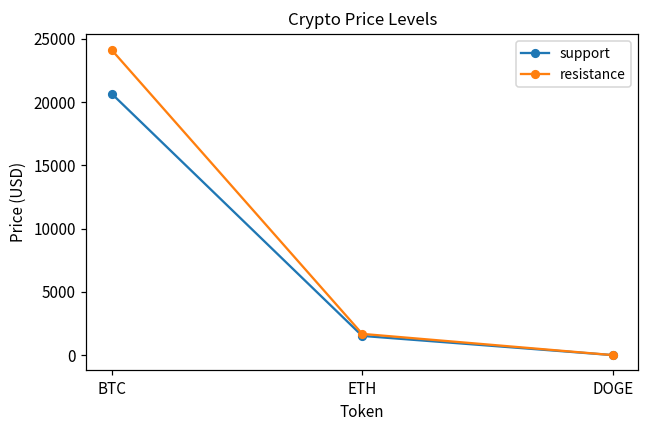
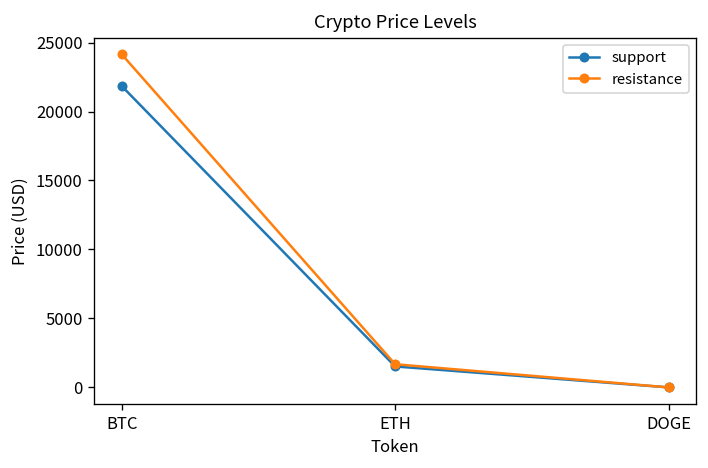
support, BTC: 20700 -> 21900
